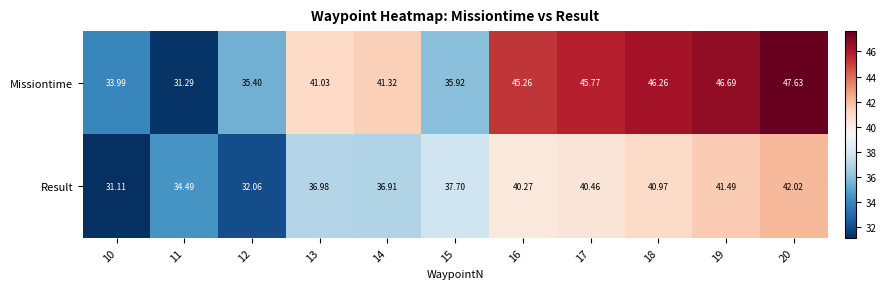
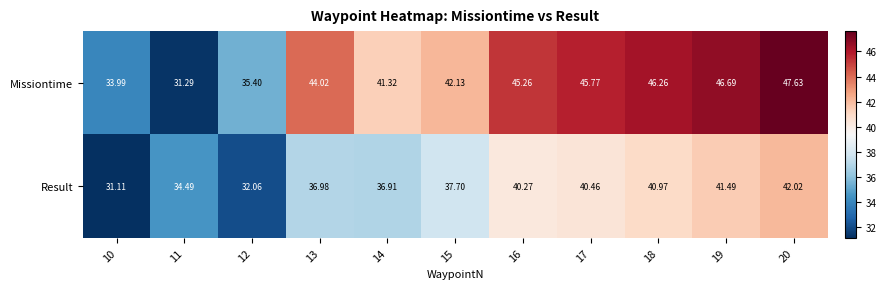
Missiontime, 13: 41.03 -> 44.02
Missiontime, 15: 35.92 -> 42.13
